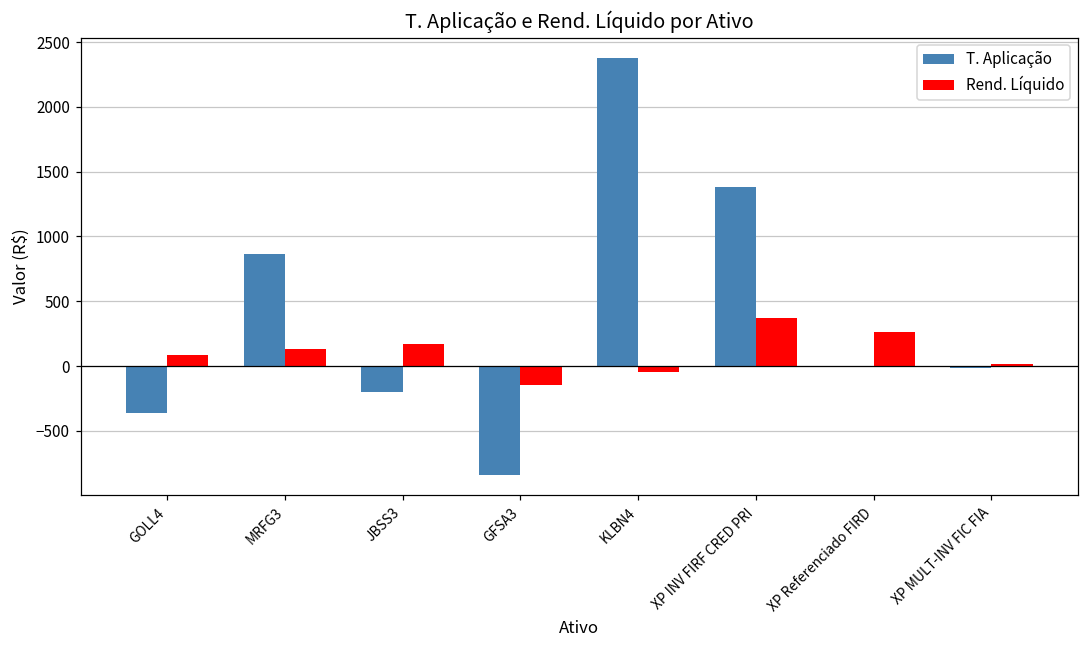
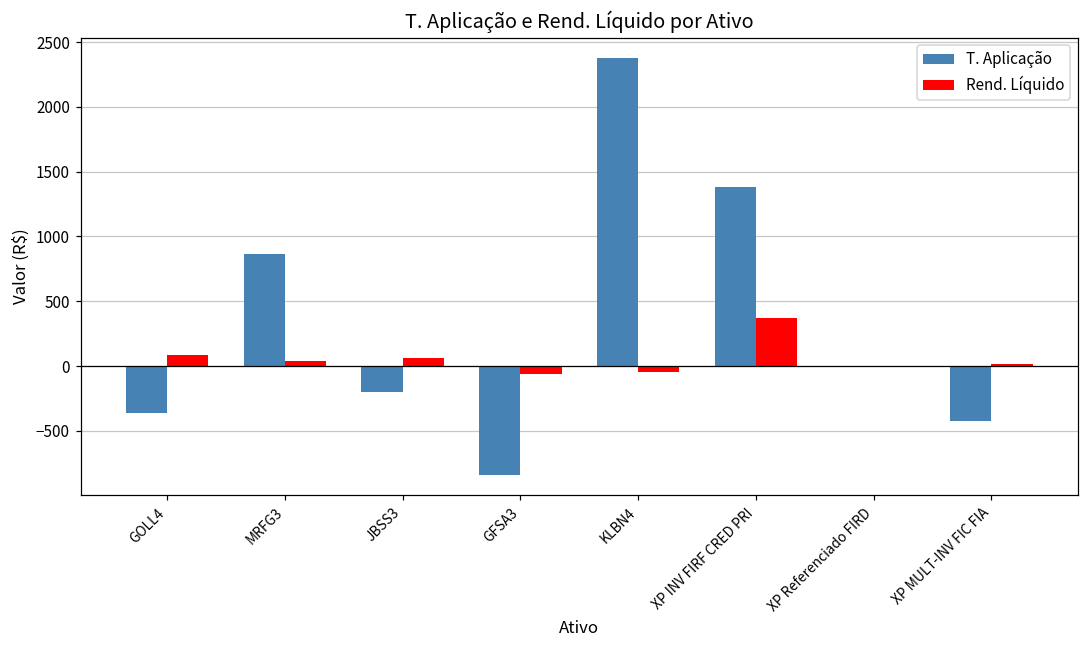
Rend. Líquido, MRFG3: 130 -> 40
Rend. Líquido, JBSS3: 170 -> 60
Rend. Líquido, GFSA3: -150 -> -60
Rend. Líquido, XP Referenciado FIRD: 260 -> 0
T. Aplicação, XP MULT-INV FIC FIA: -20 -> -420
